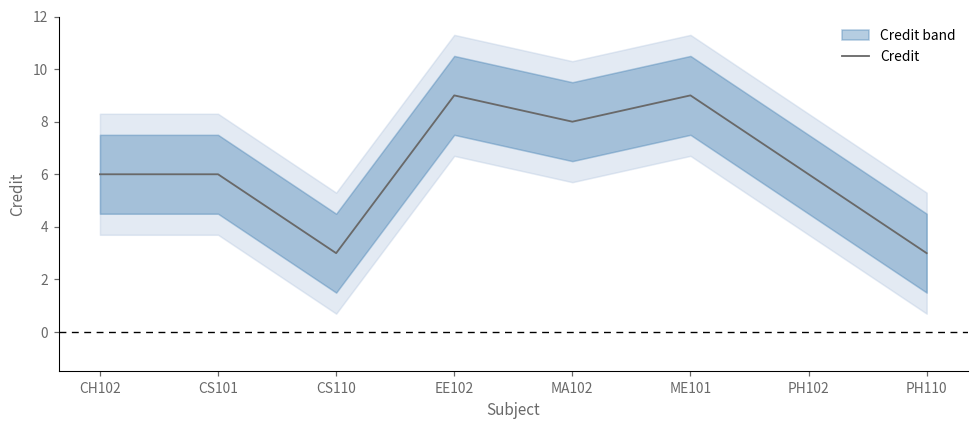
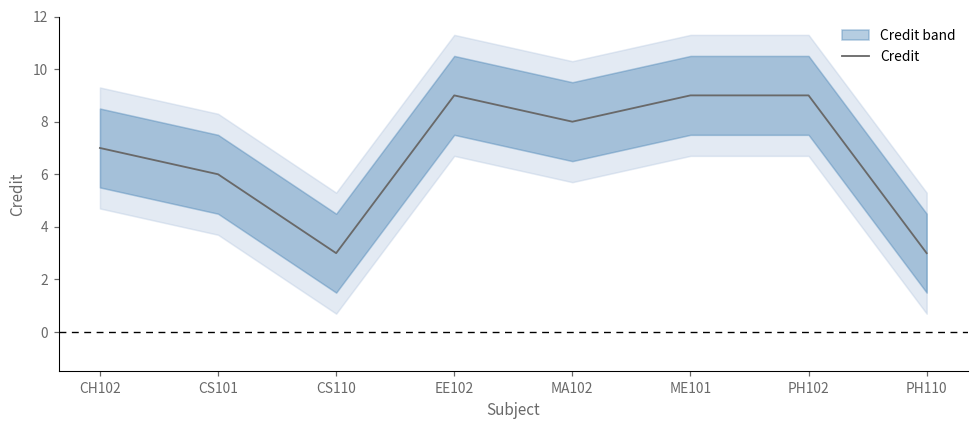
Credit, CH102: 6 -> 7
Credit, PH102: 6 -> 9
